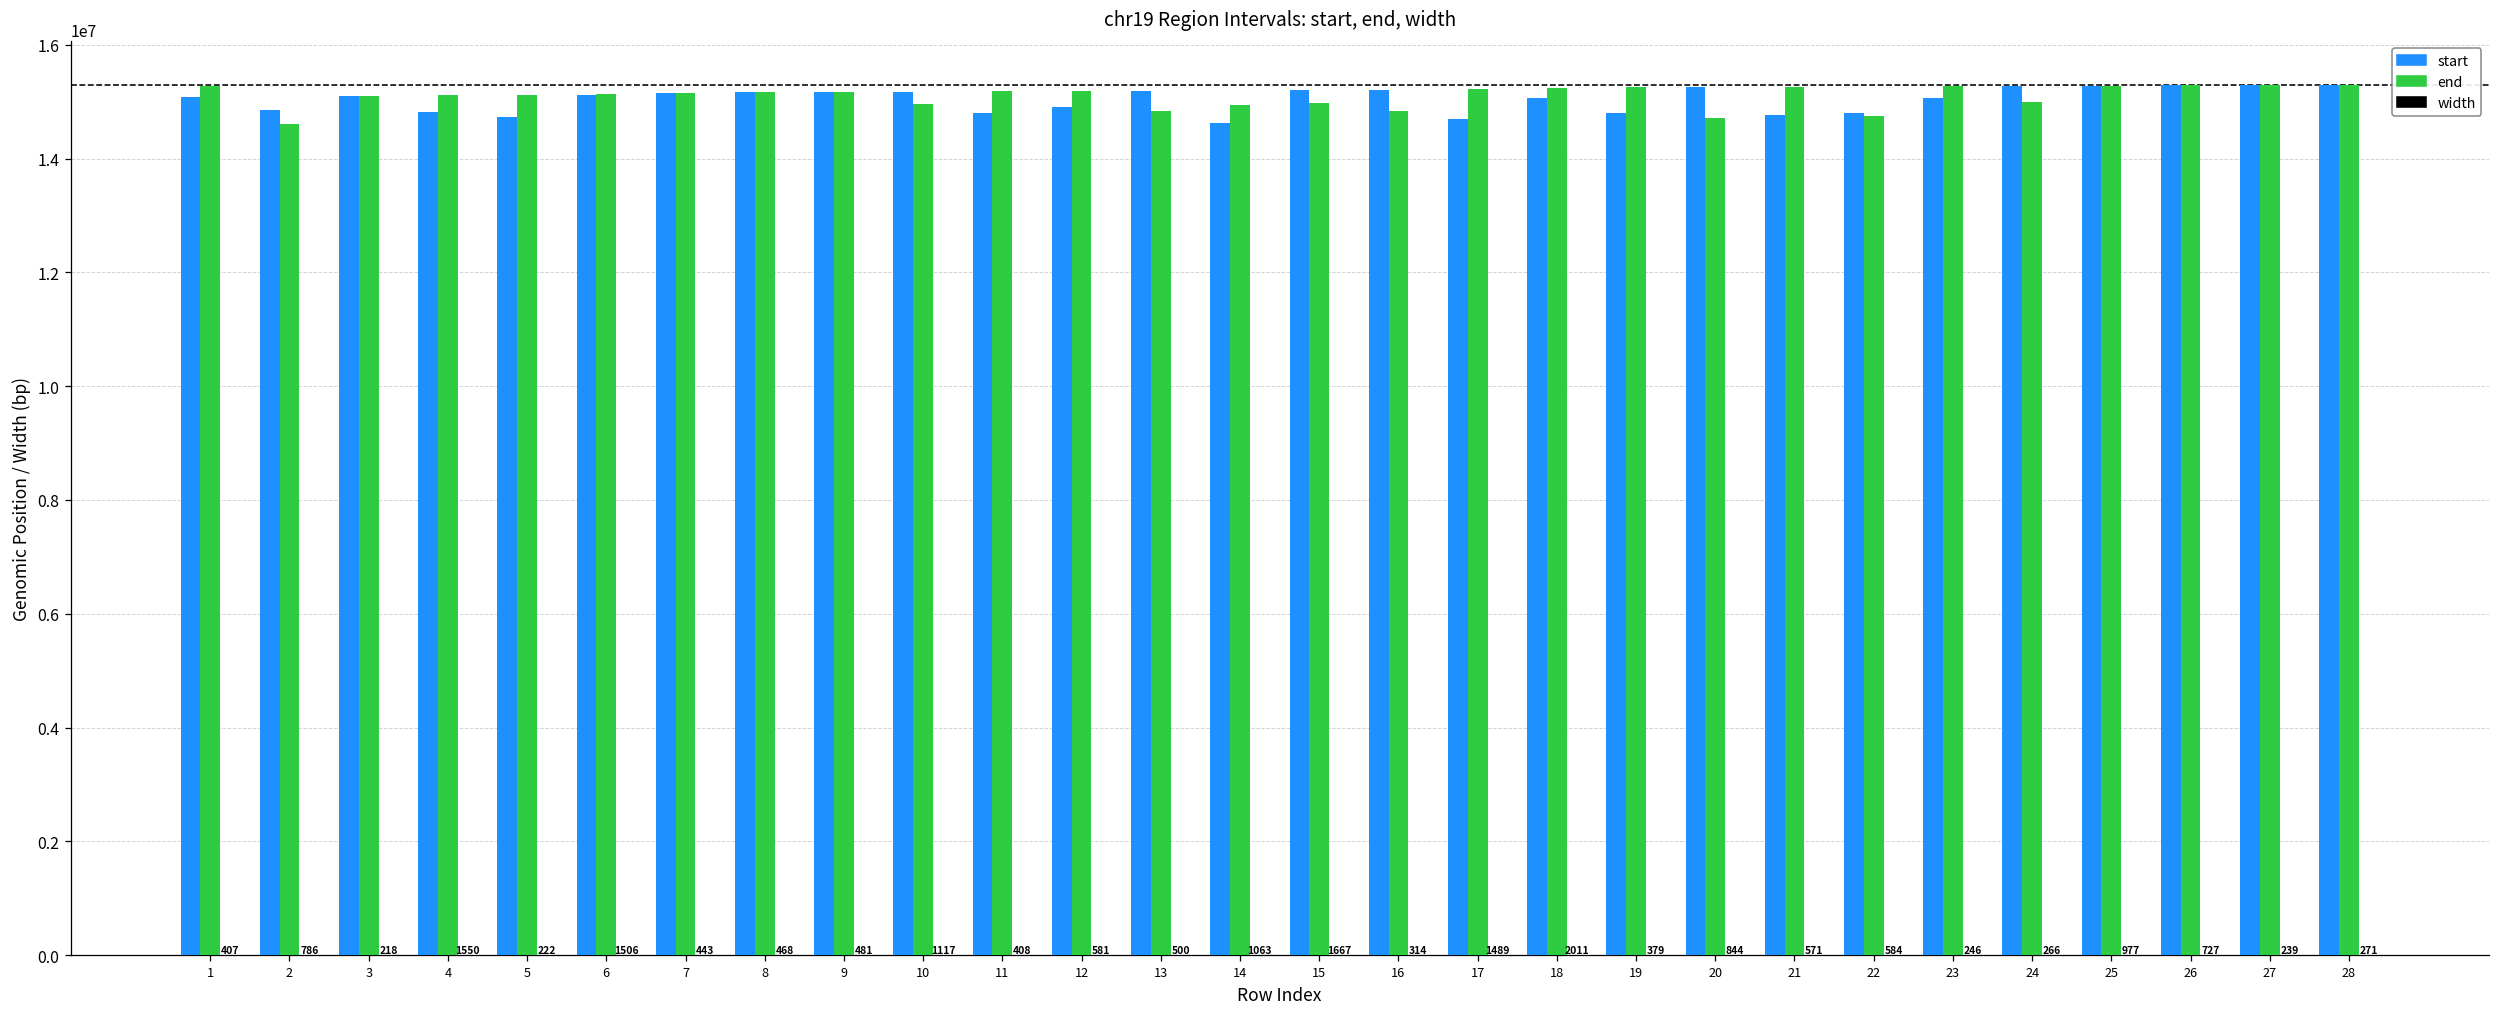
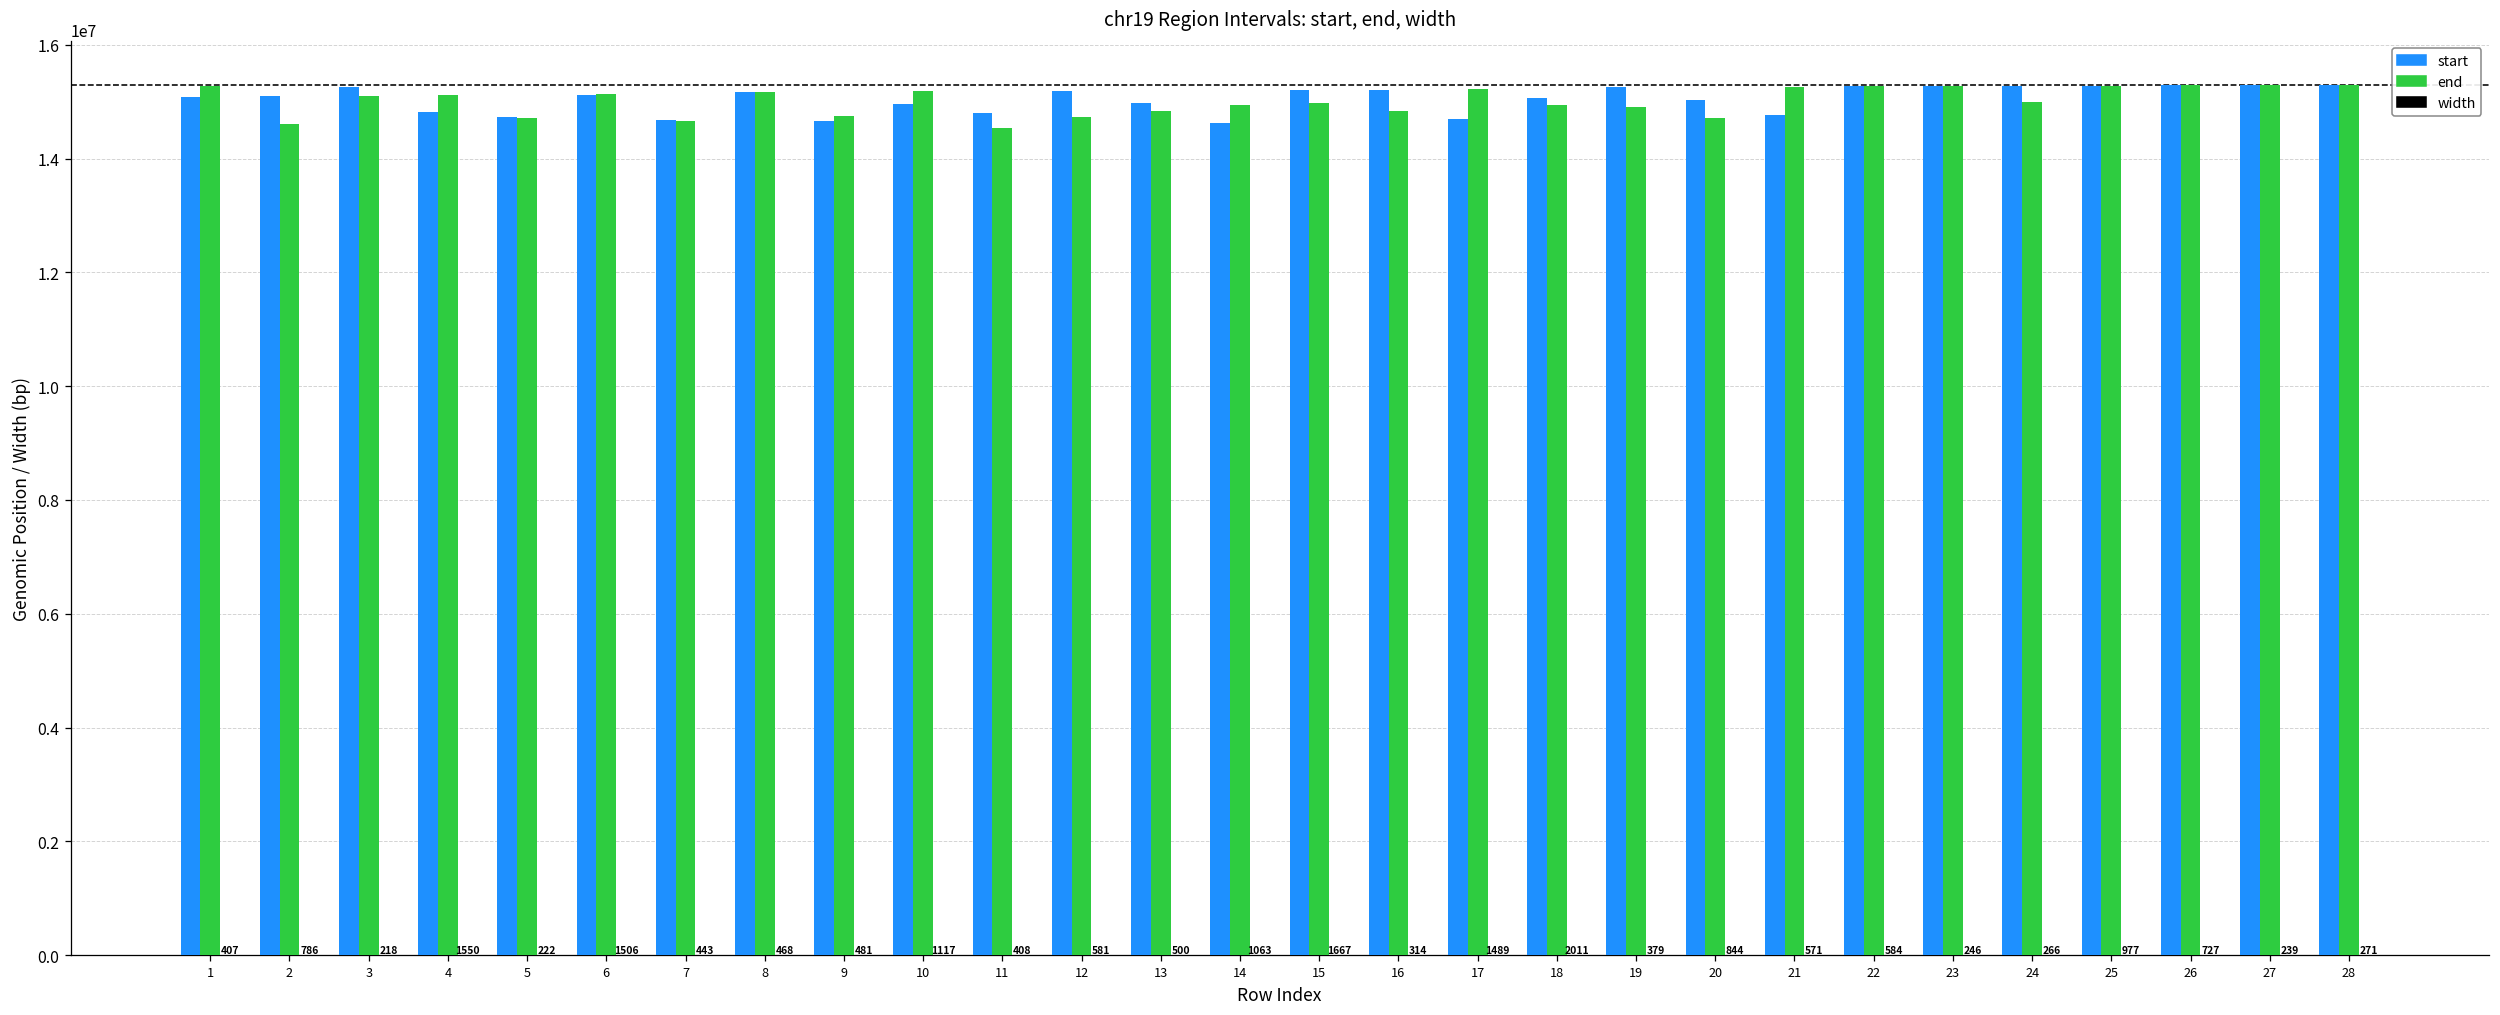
start, 2: 14800000 -> 15100000
start, 3: 15100000 -> 15300000
end, 5: 15100000 -> 14700000
start, 7: 15200000 -> 14700000
end, 7: 15200000 -> 14700000
start, 9: 15200000 -> 14700000
end, 9: 15200000 -> 14700000
start, 10: 15200000 -> 15000000
end, 10: 15000000 -> 15200000
end, 11: 15200000 -> 14500000
start, 12: 14900000 -> 15200000
end, 12: 15200000 -> 14700000
start, 13: 15200000 -> 15000000
end, 18: 15200000 -> 14900000
start, 19: 14800000 -> 15300000
end, 19: 15300000 -> 14900000
start, 20: 15300000 -> 15000000
start, 22: 14800000 -> 15300000
end, 22: 14700000 -> 15300000
start, 23: 15100000 -> 15300000
